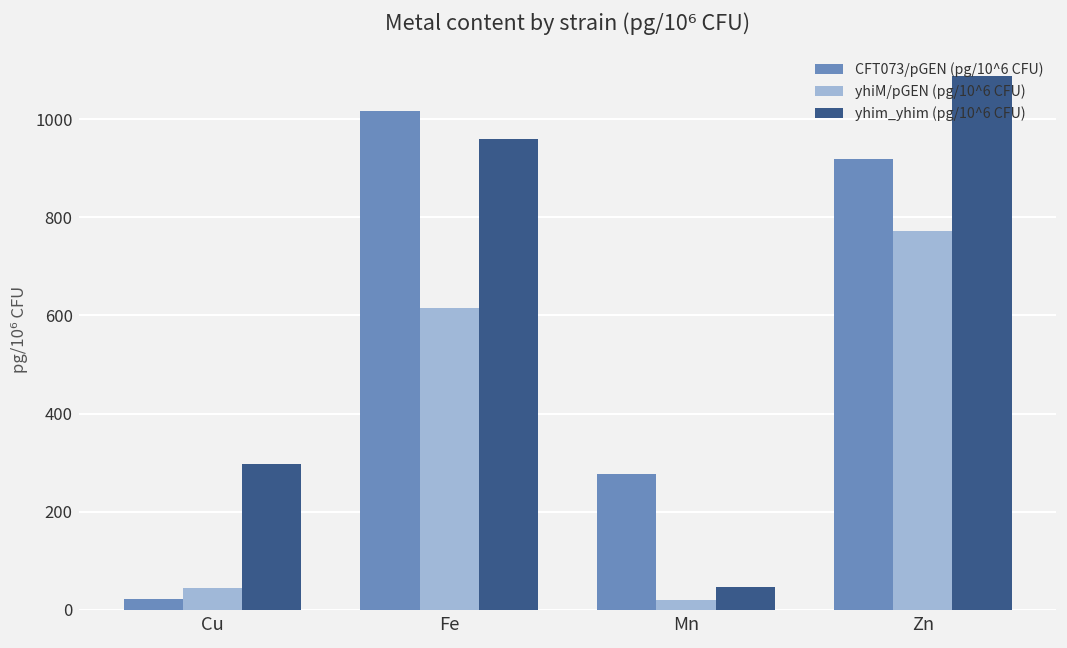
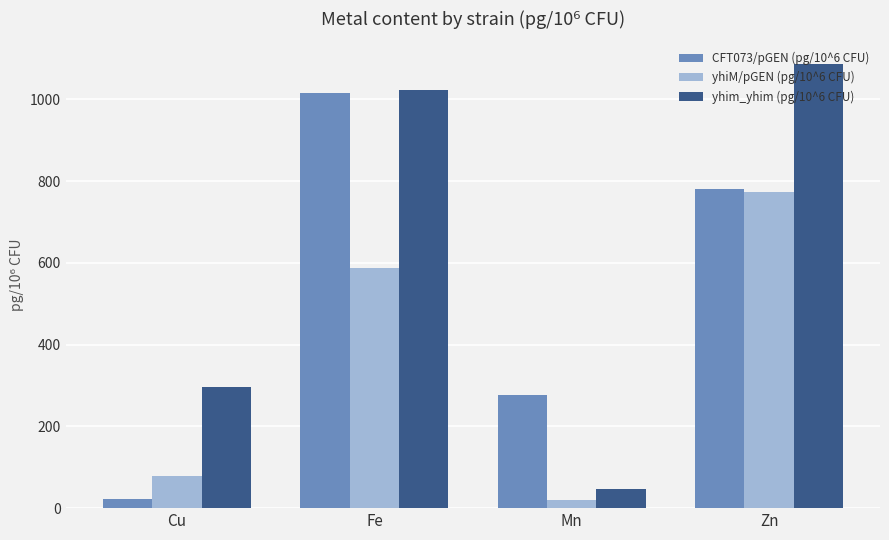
yhiM/pGEN (pg/10^6 CFU), Cu: 40 -> 80
yhiM/pGEN (pg/10^6 CFU), Fe: 610 -> 590
yhim_yhim (pg/10^6 CFU), Fe: 960 -> 1020
CFT073/pGEN (pg/10^6 CFU), Zn: 920 -> 780
